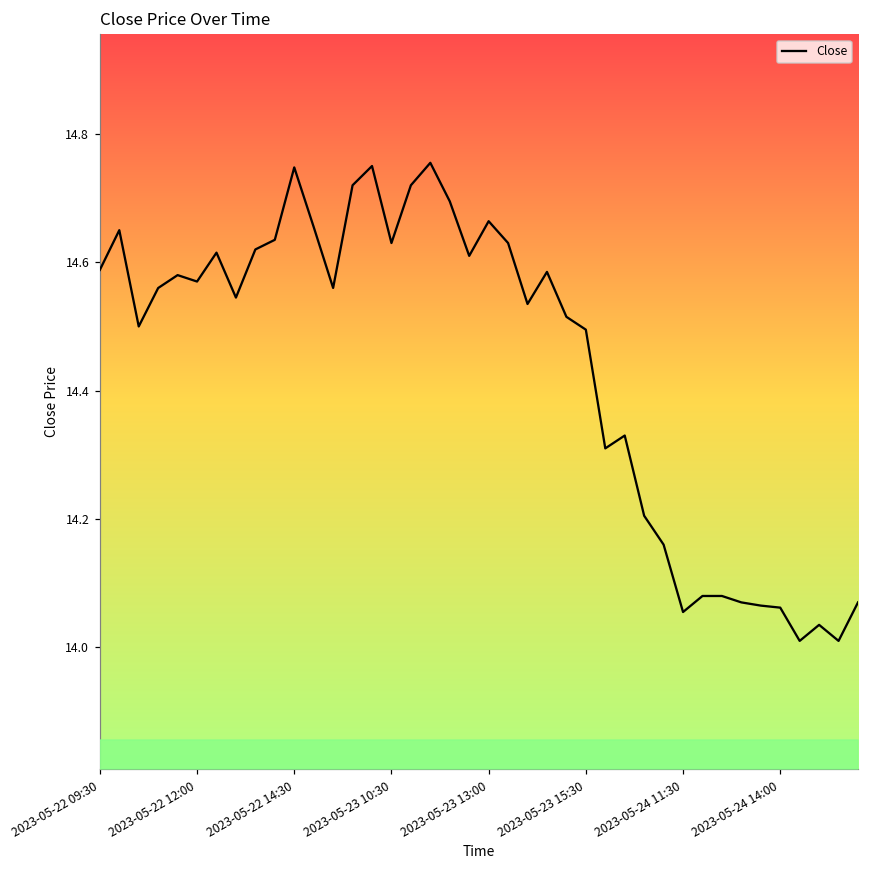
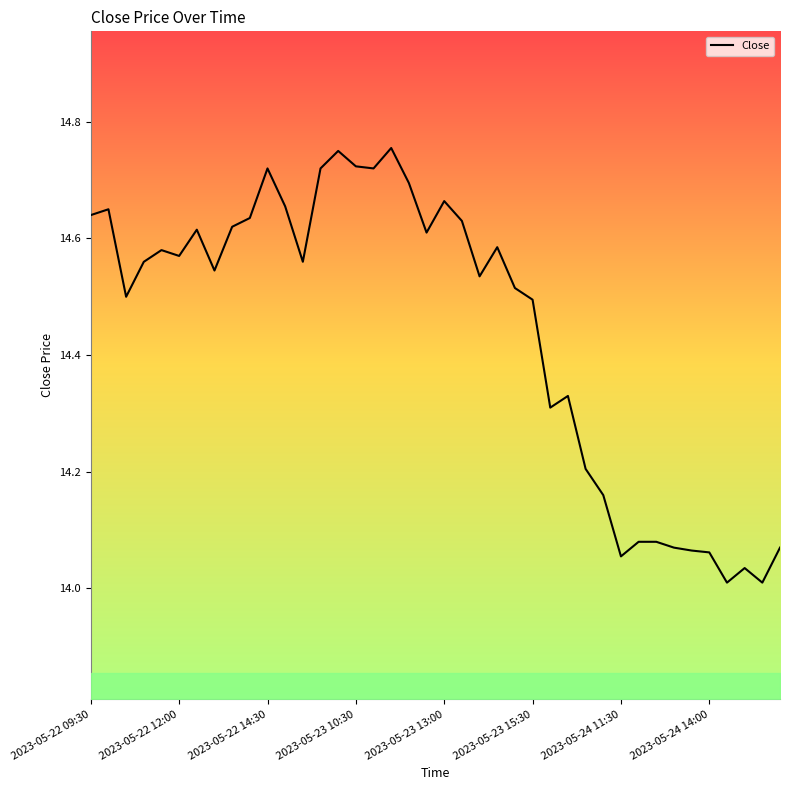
Close, 2023-05-22 09:30: 14.59 -> 14.64
Close, 2023-05-22 14:30: 14.75 -> 14.72
Close, 2023-05-23 10:30: 14.63 -> 14.72
